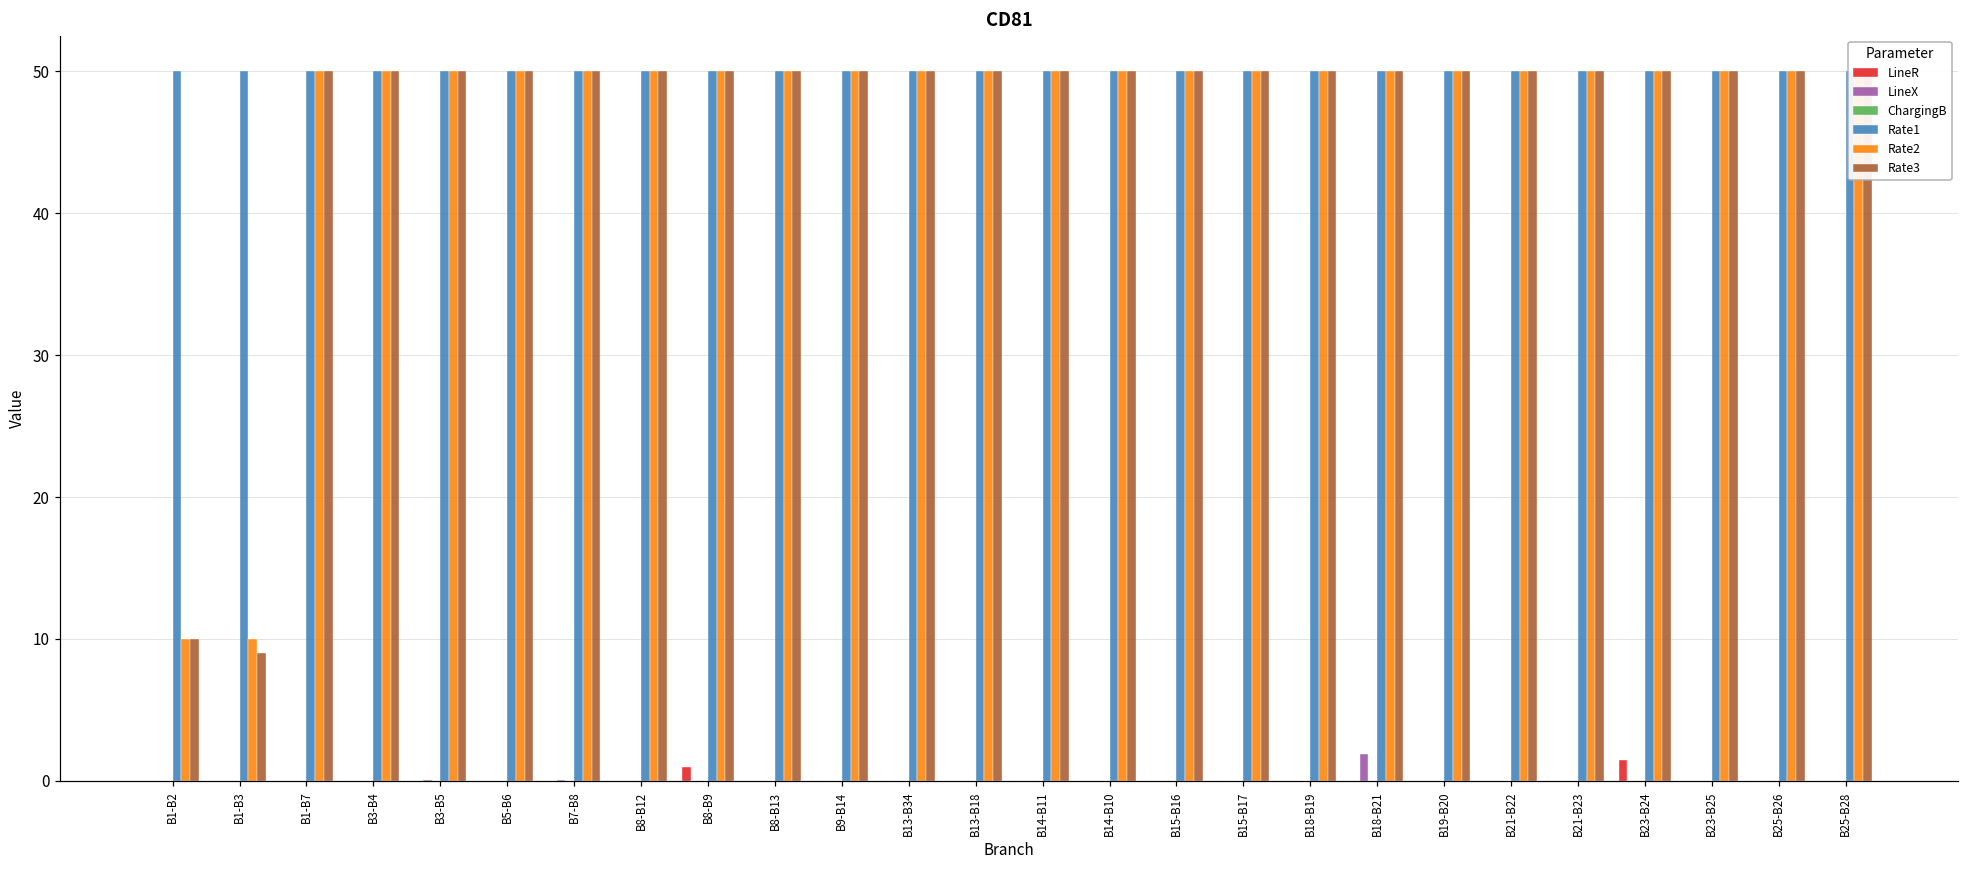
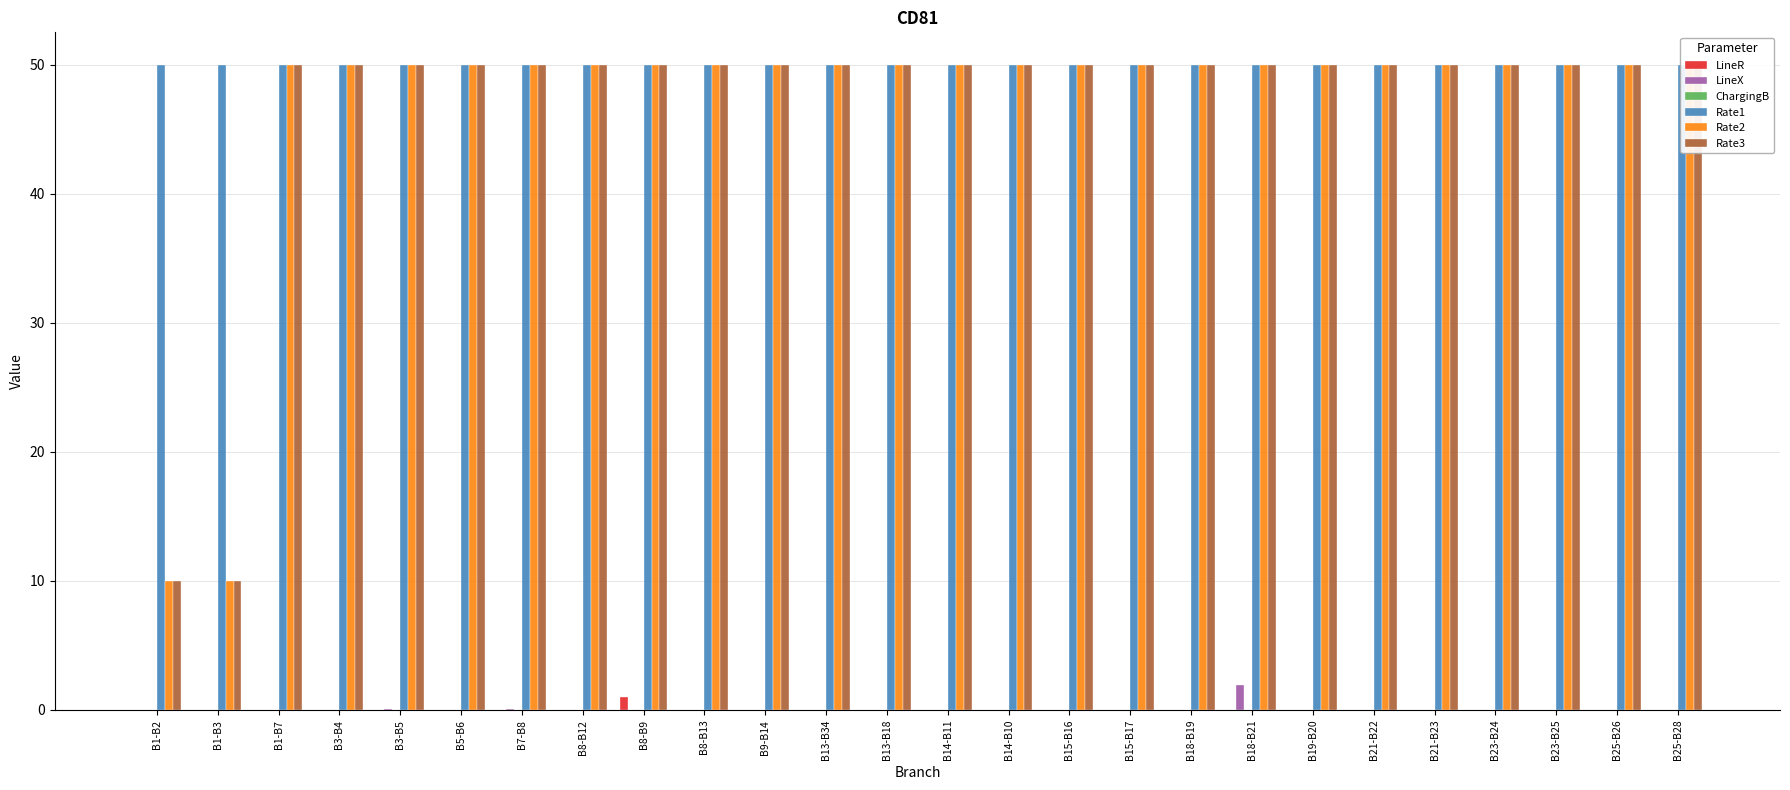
Rate3, B1-B3: 9 -> 10
LineR, B23-B24: 1.5 -> 0.0
